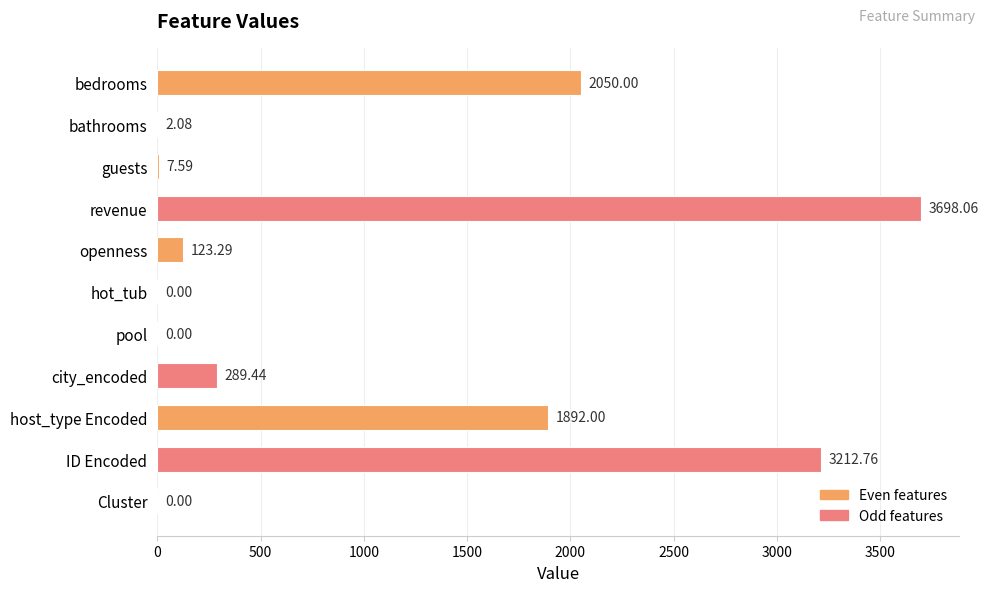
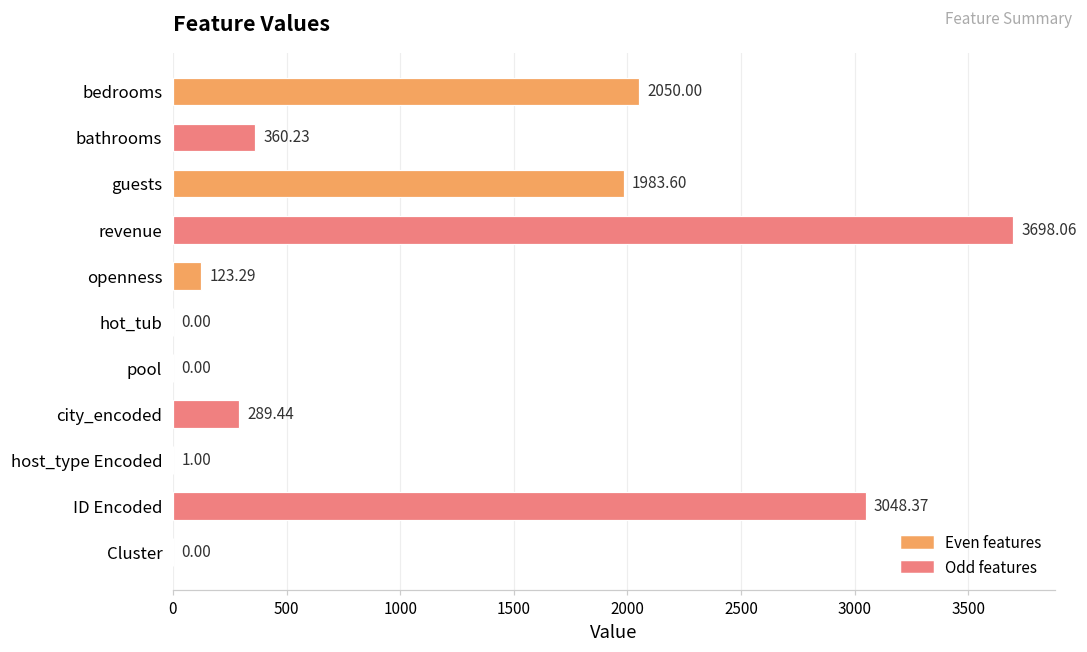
bathrooms: 2.08 -> 360.23
guests: 7.59 -> 1983.60
host_type Encoded: 1892.00 -> 1.00
ID Encoded: 3212.76 -> 3048.37
